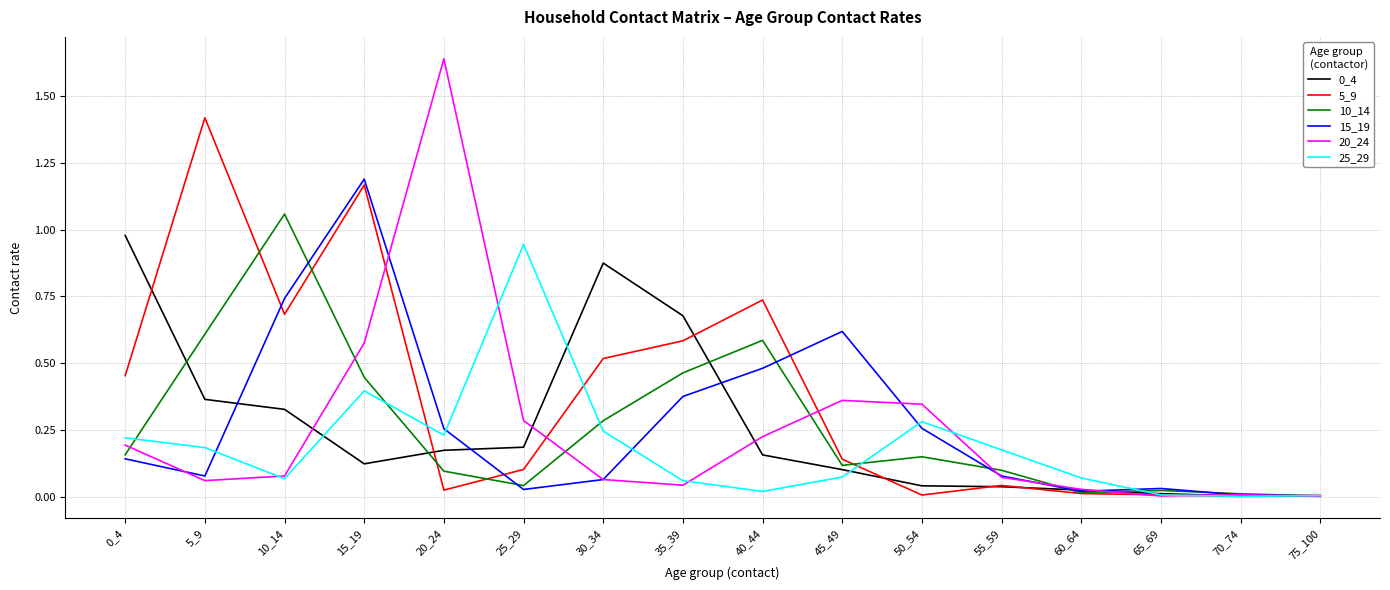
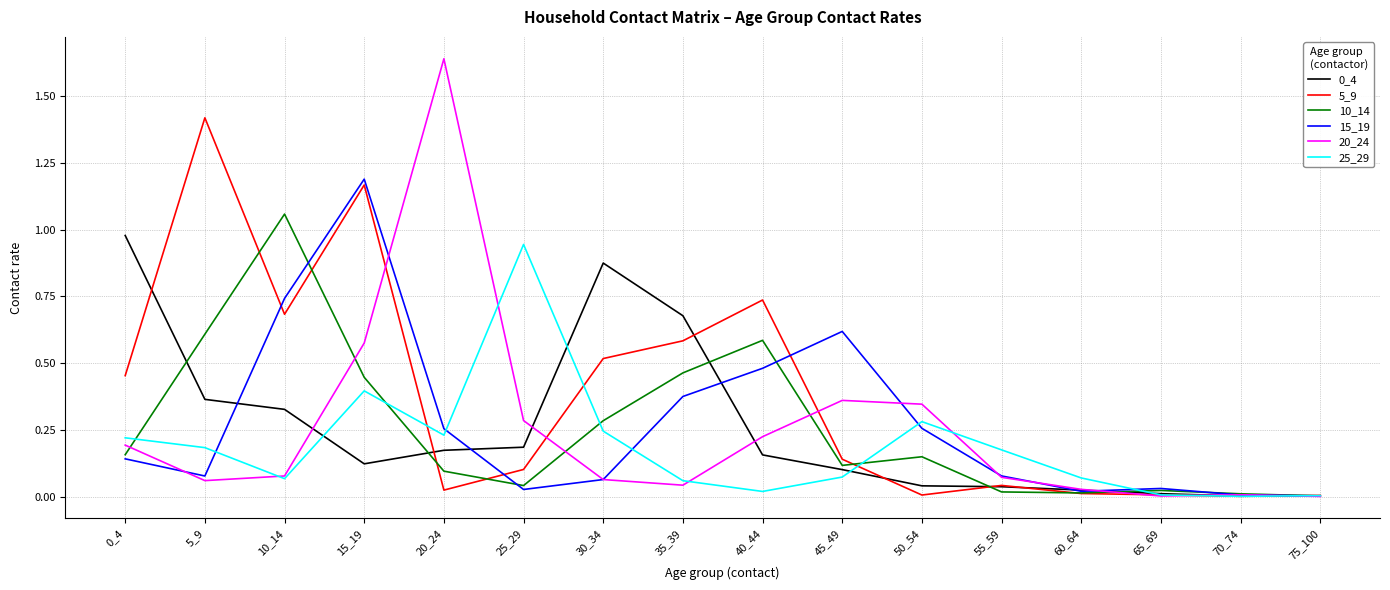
10_14, 55_59: 0.10 -> 0.02
